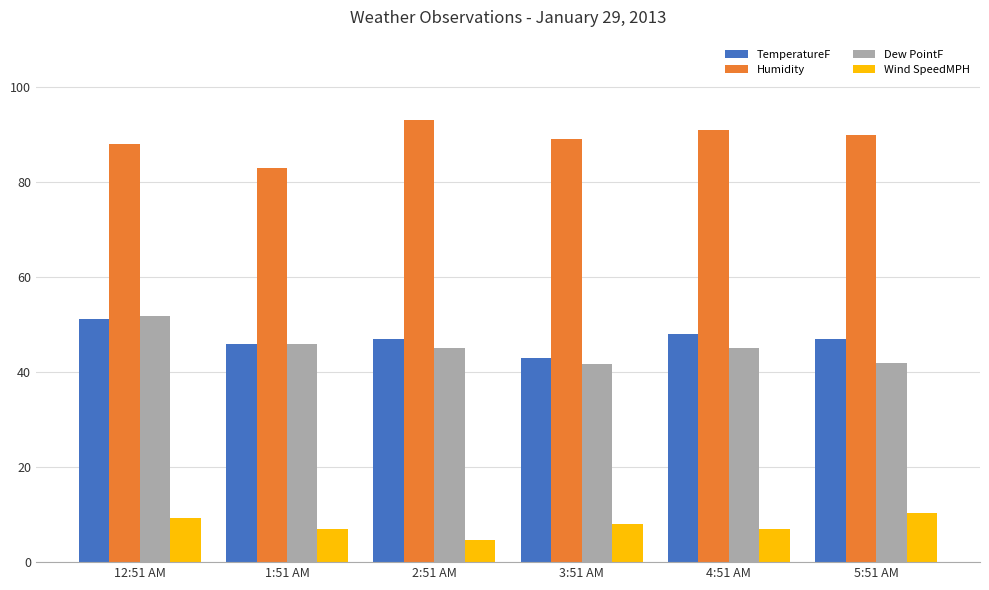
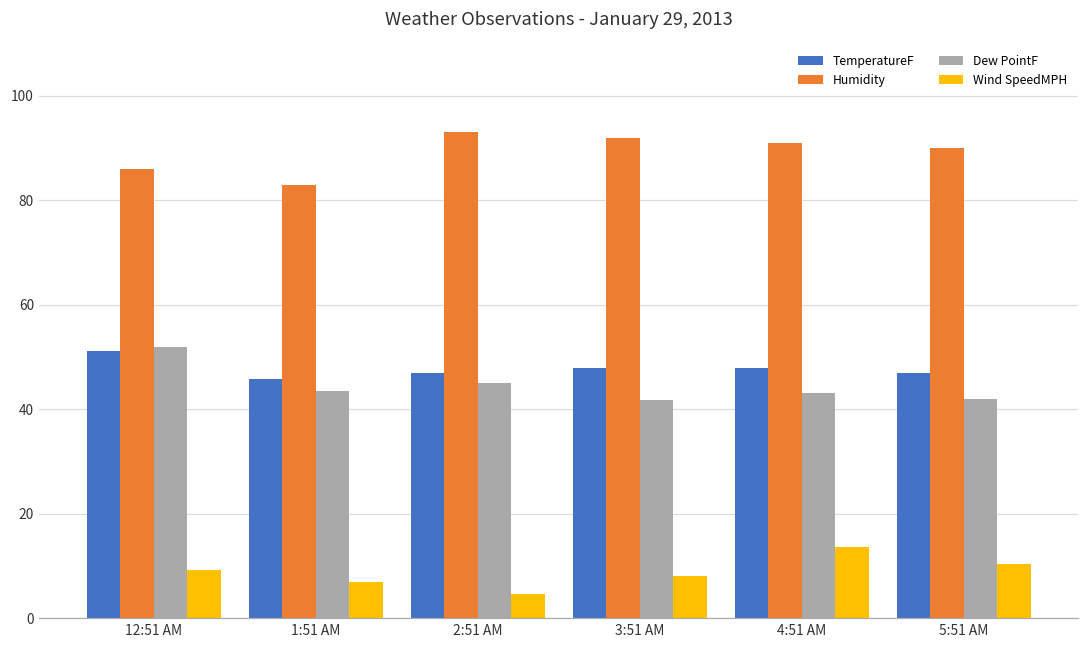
Humidity, 12:51 AM: 88 -> 86
Dew PointF, 1:51 AM: 46 -> 44
TemperatureF, 3:51 AM: 43 -> 48
Humidity, 3:51 AM: 89 -> 92
Dew PointF, 4:51 AM: 45 -> 43
Wind SpeedMPH, 4:51 AM: 7 -> 14
